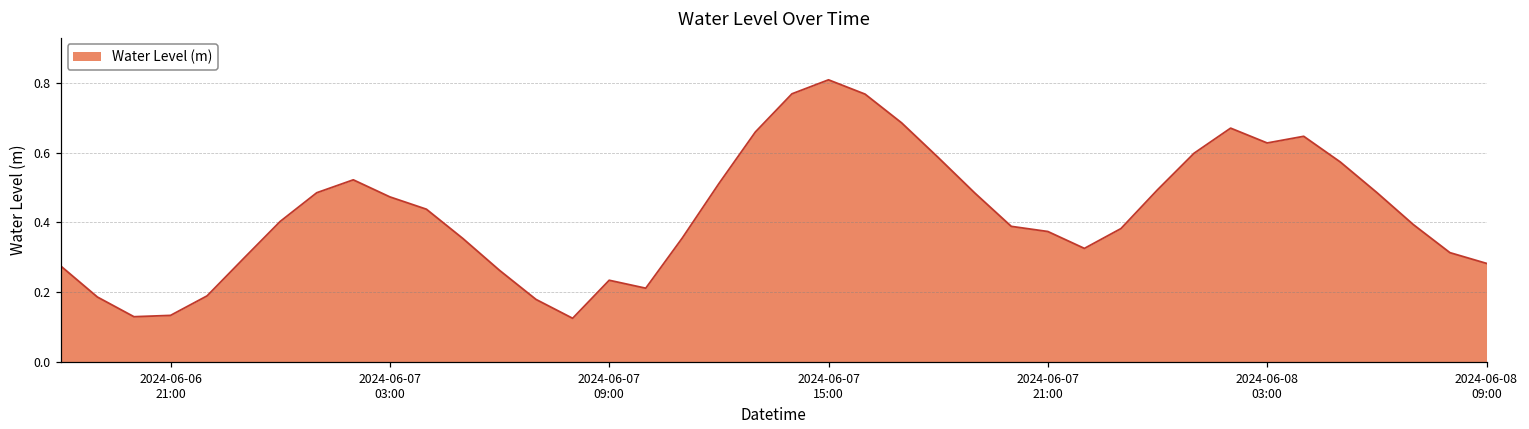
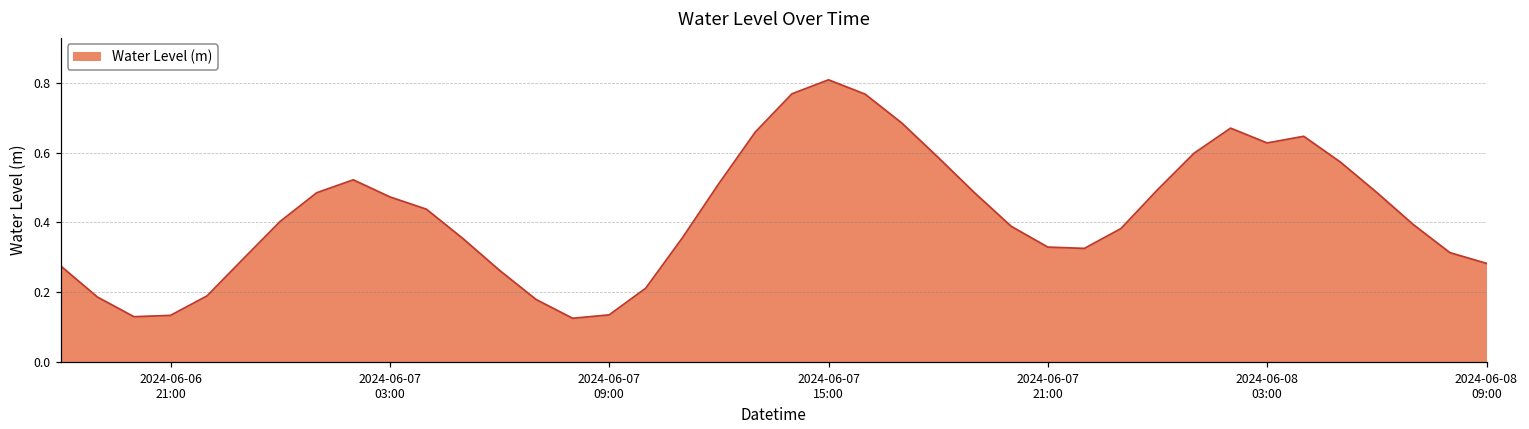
2024-06-07 09:00: 0.23 -> 0.14
2024-06-07 21:00: 0.37 -> 0.33
